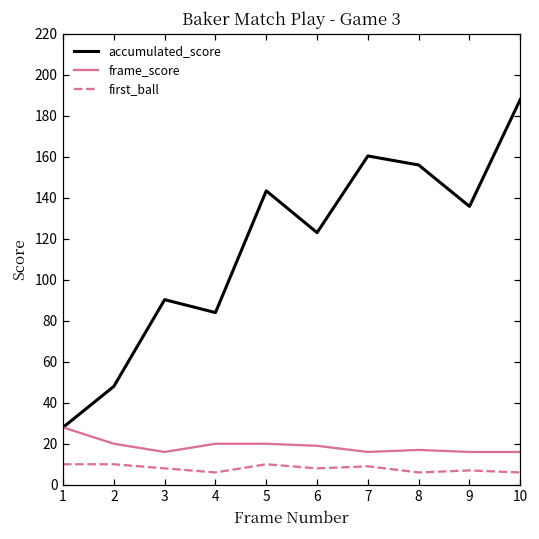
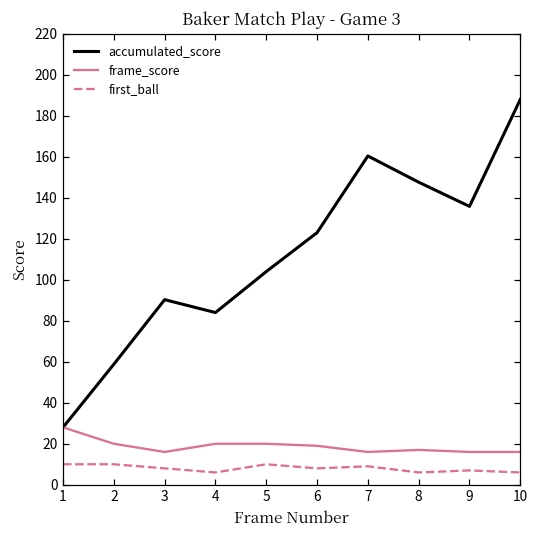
accumulated_score, 2: 48 -> 59
accumulated_score, 5: 143 -> 104
accumulated_score, 8: 156 -> 148
